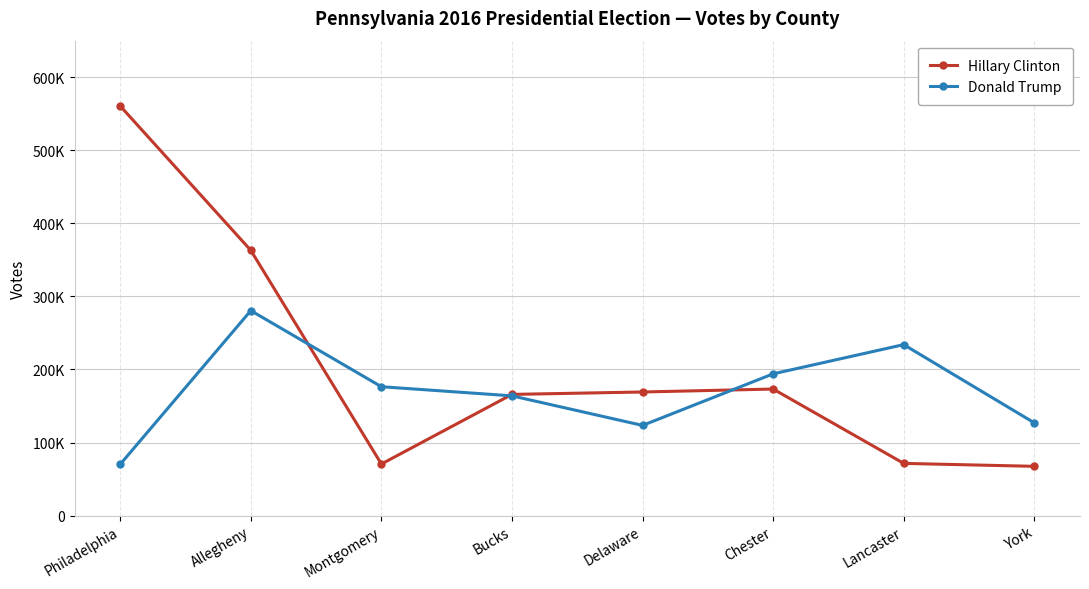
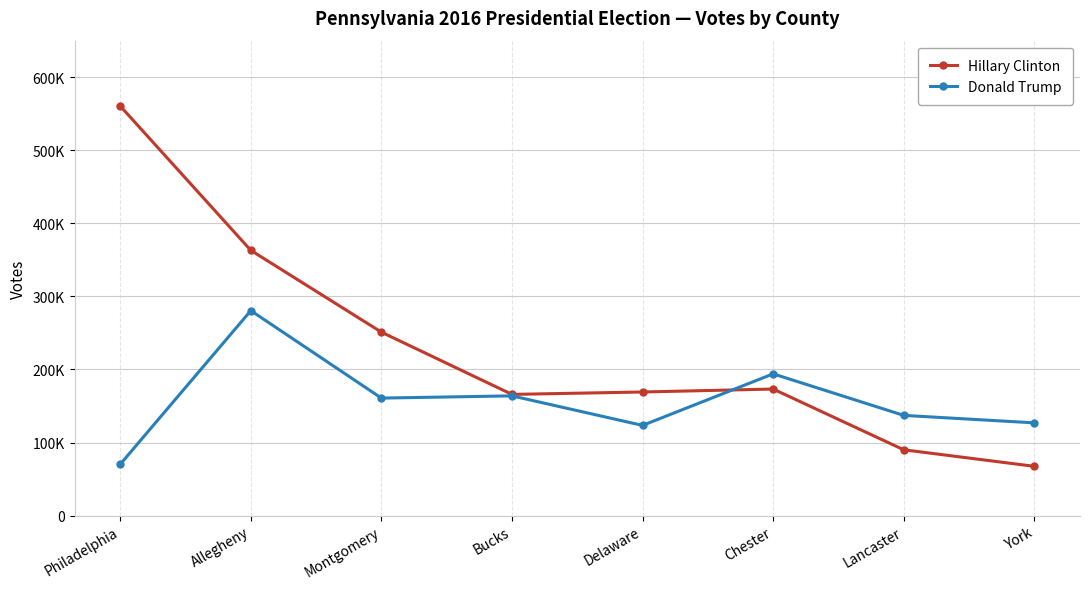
Hillary Clinton, Montgomery: 70000 -> 250000
Donald Trump, Montgomery: 180000 -> 160000
Hillary Clinton, Lancaster: 70000 -> 90000
Donald Trump, Lancaster: 230000 -> 140000
